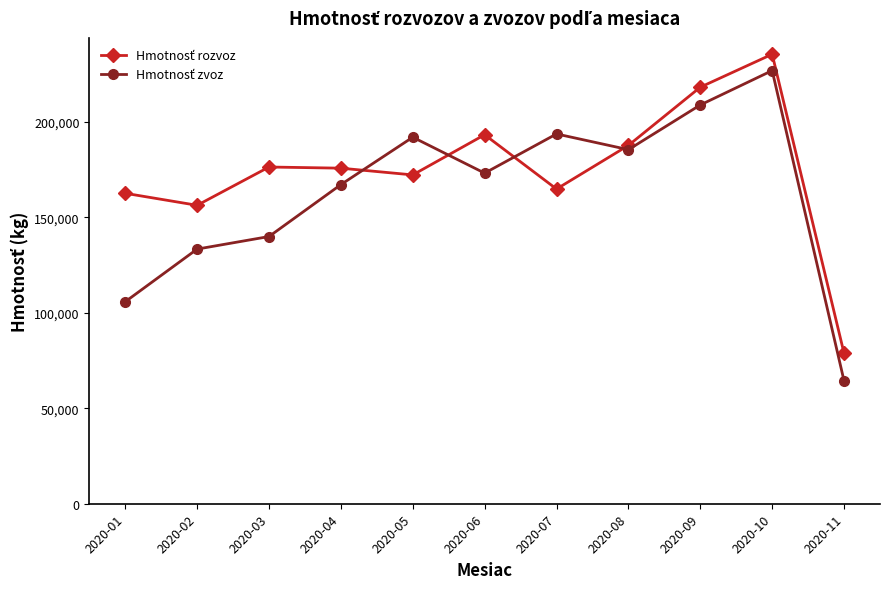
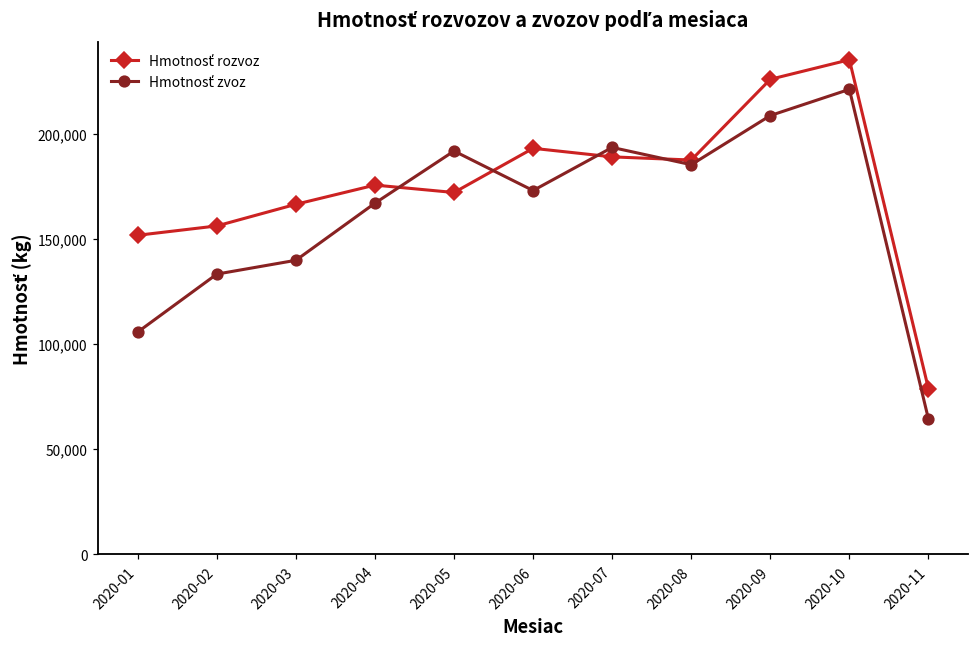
Hmotnosť rozvoz, 2020-01: 162,000 -> 152,000
Hmotnosť rozvoz, 2020-03: 176,000 -> 167,000
Hmotnosť rozvoz, 2020-07: 165,000 -> 189,000
Hmotnosť rozvoz, 2020-09: 218,000 -> 226,000
Hmotnosť zvoz, 2020-10: 227,000 -> 221,000
